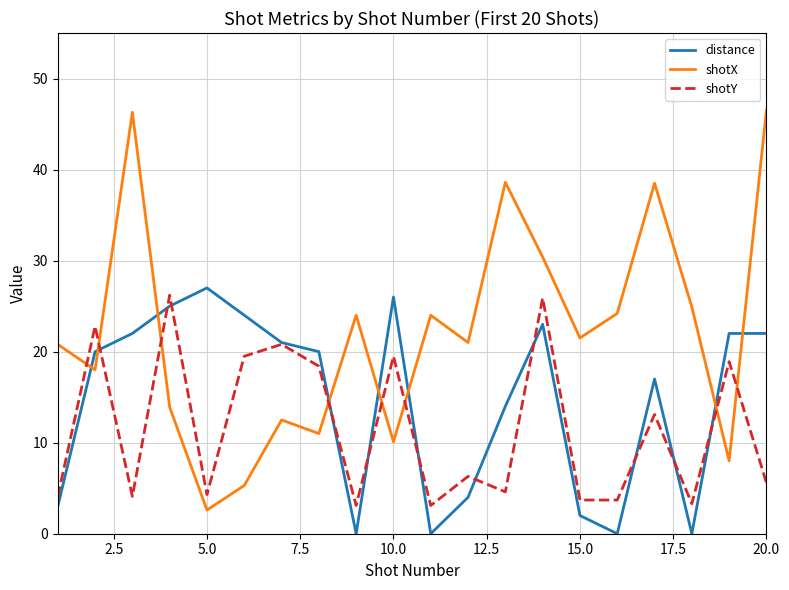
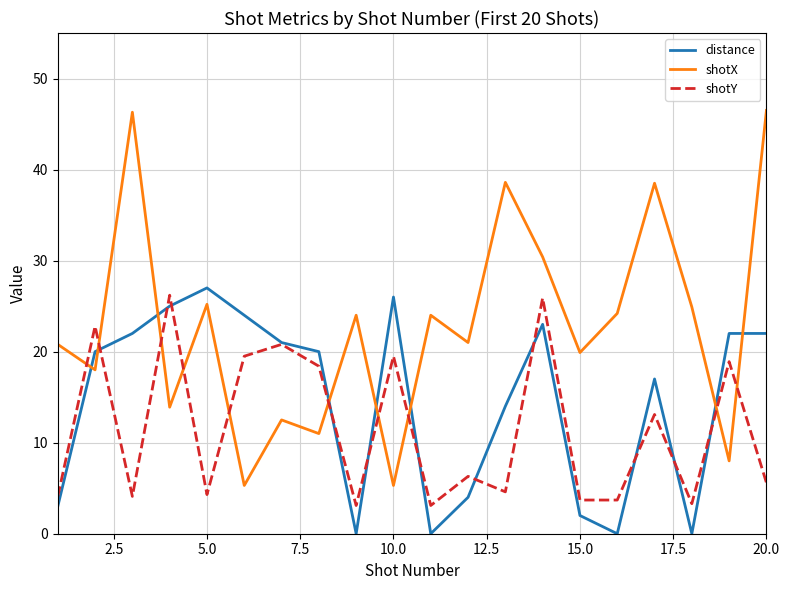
shotX, 5.0: 3 -> 25
shotX, 10.0: 10 -> 5
shotX, 15.0: 22 -> 20
